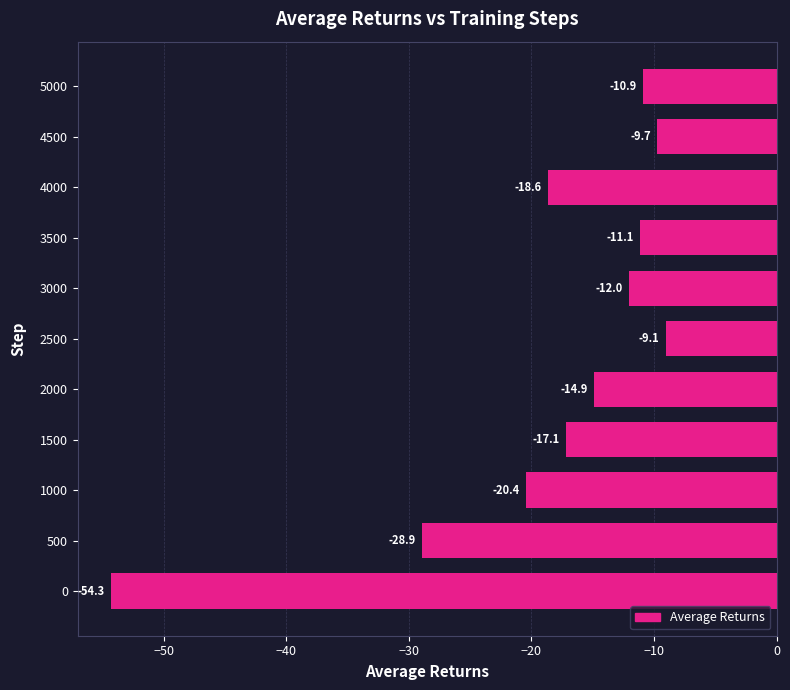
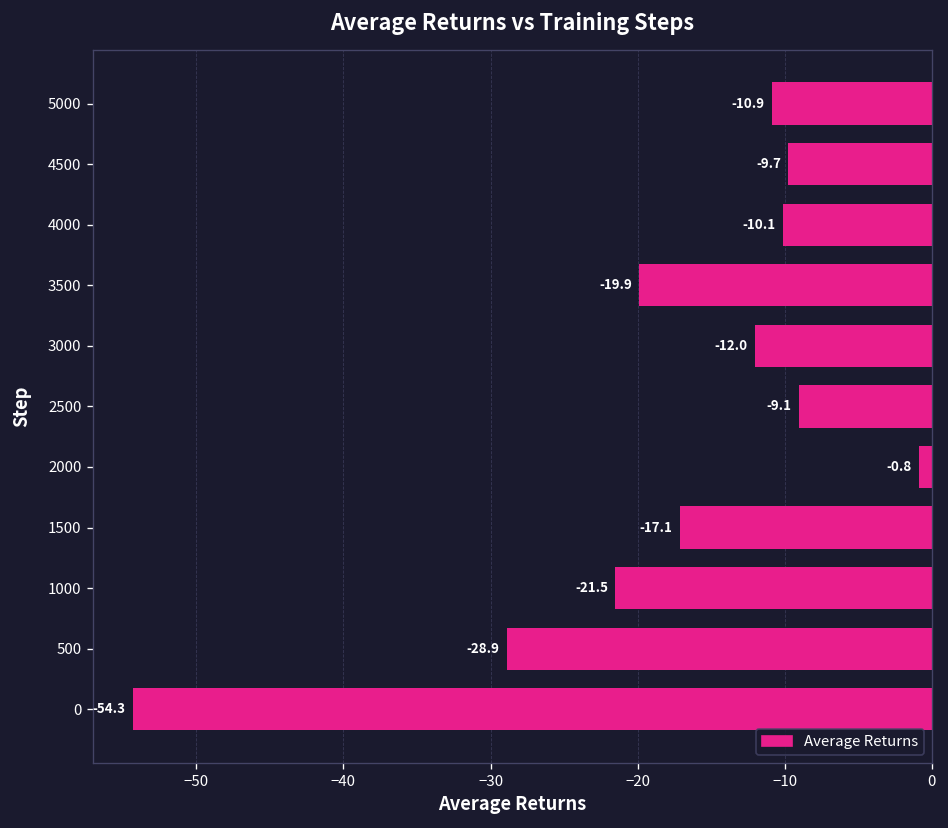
4000: -18.6 -> -10.1
3500: -11.1 -> -19.9
2000: -14.9 -> -0.8
1000: -20.4 -> -21.5
